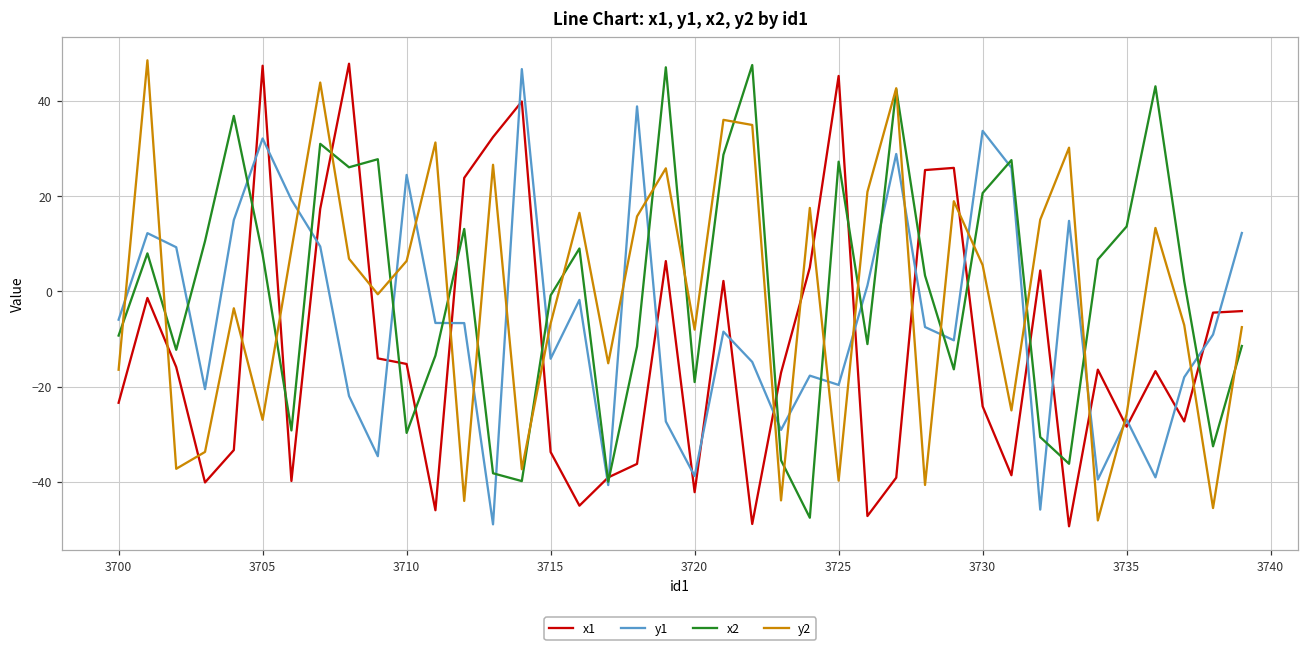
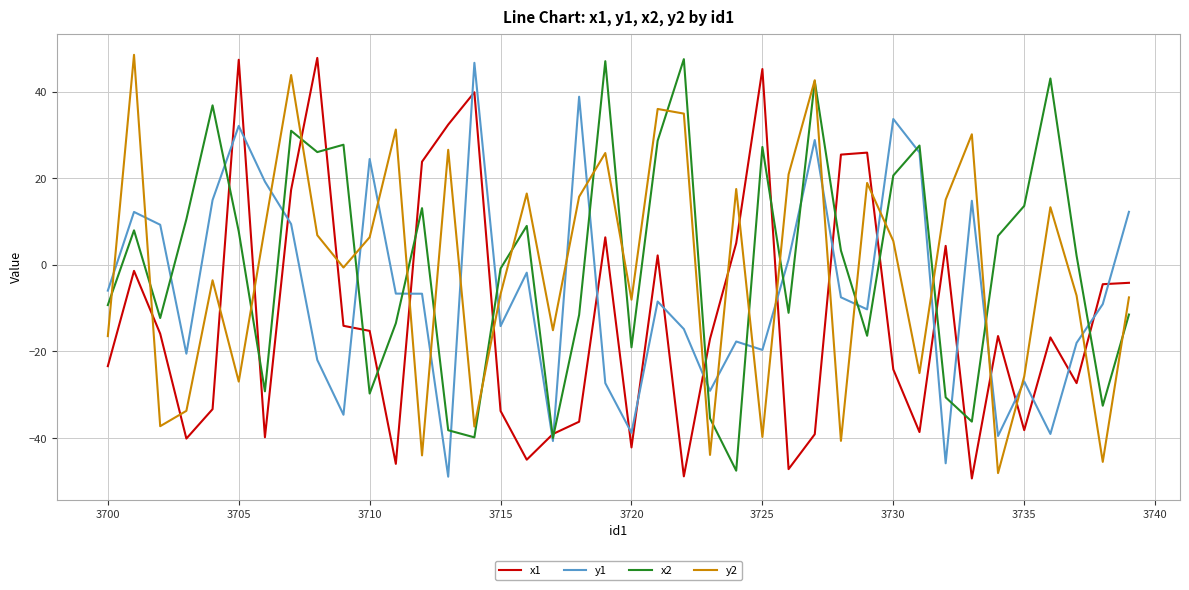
x1, 3735: -28 -> -38
